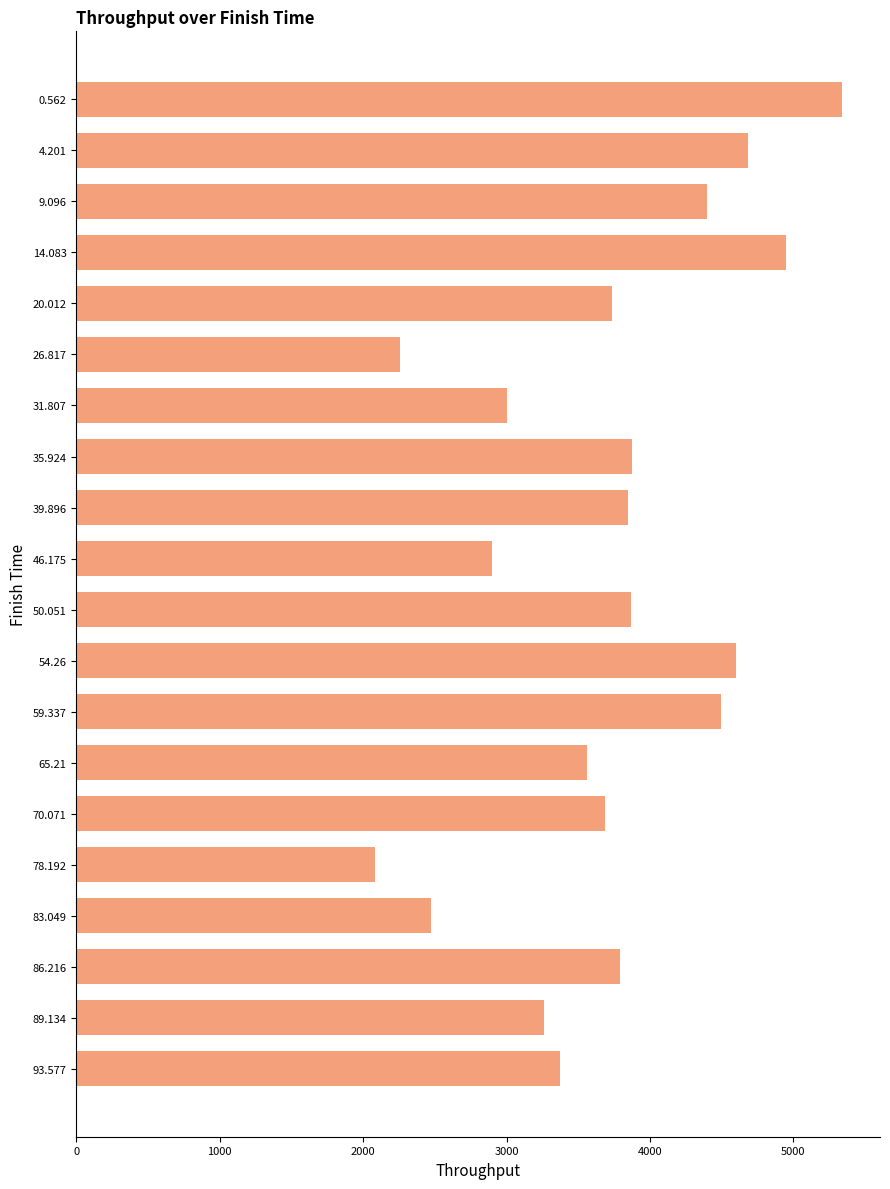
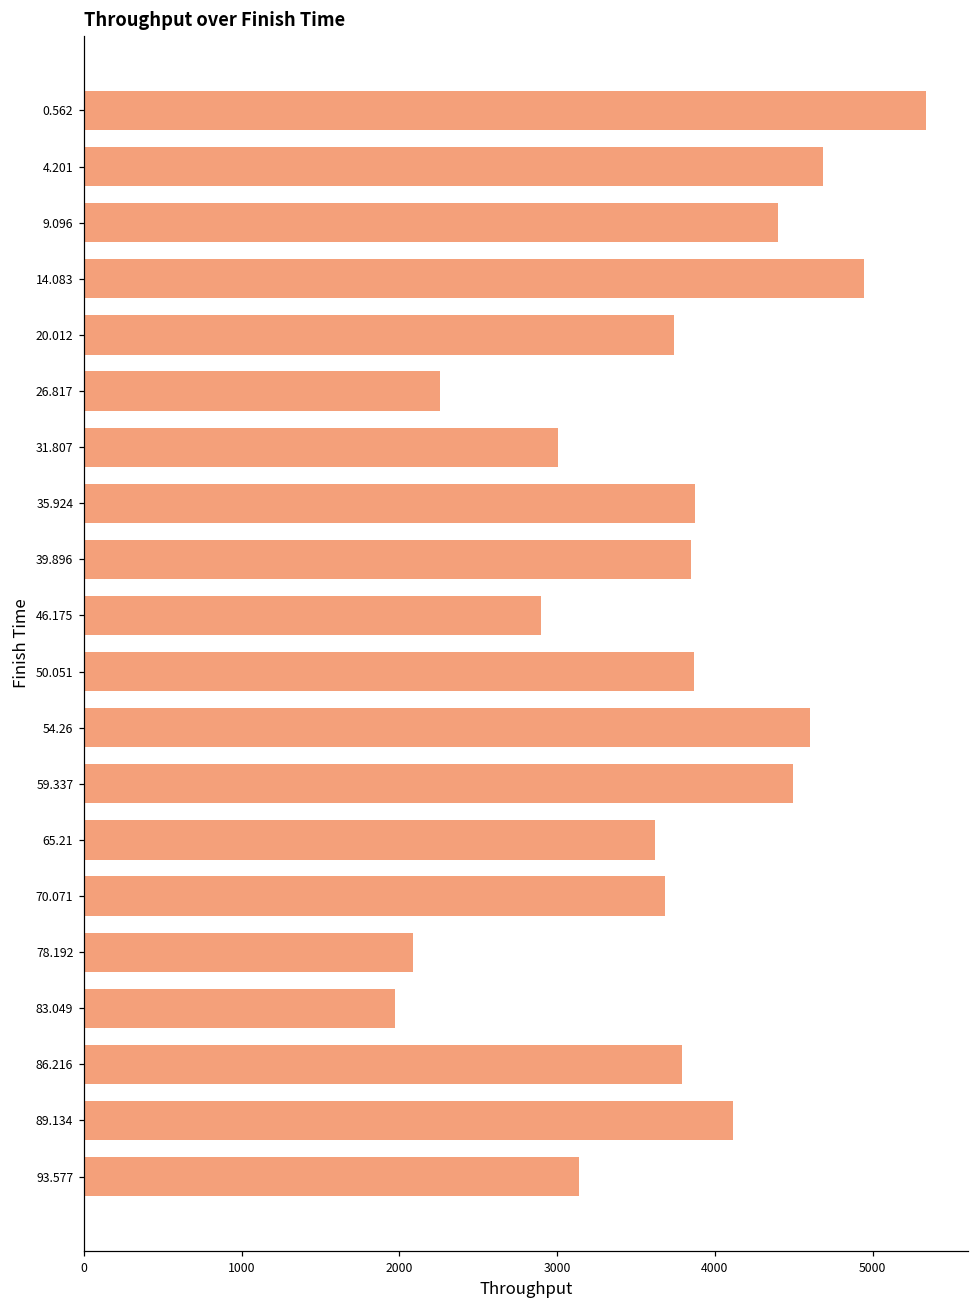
65.21: 3560 -> 3620
83.049: 2470 -> 1970
89.134: 3260 -> 4110
93.577: 3380 -> 3140
